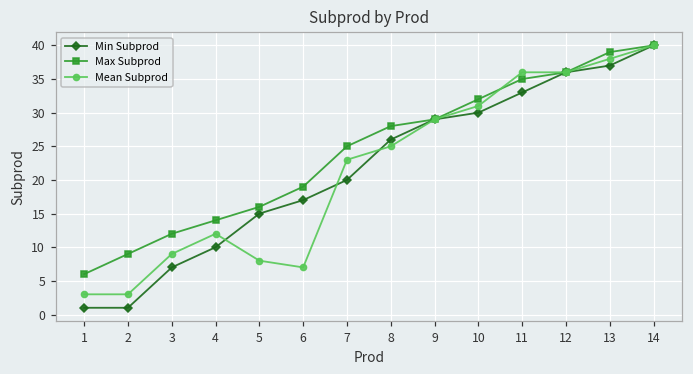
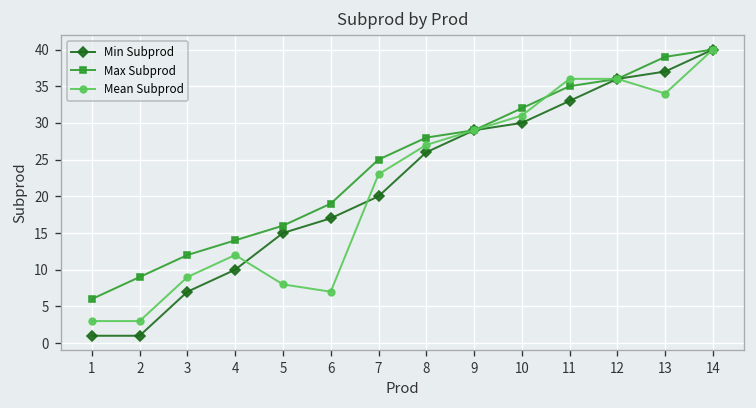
Mean Subprod, 8: 25 -> 27
Mean Subprod, 13: 38 -> 34
